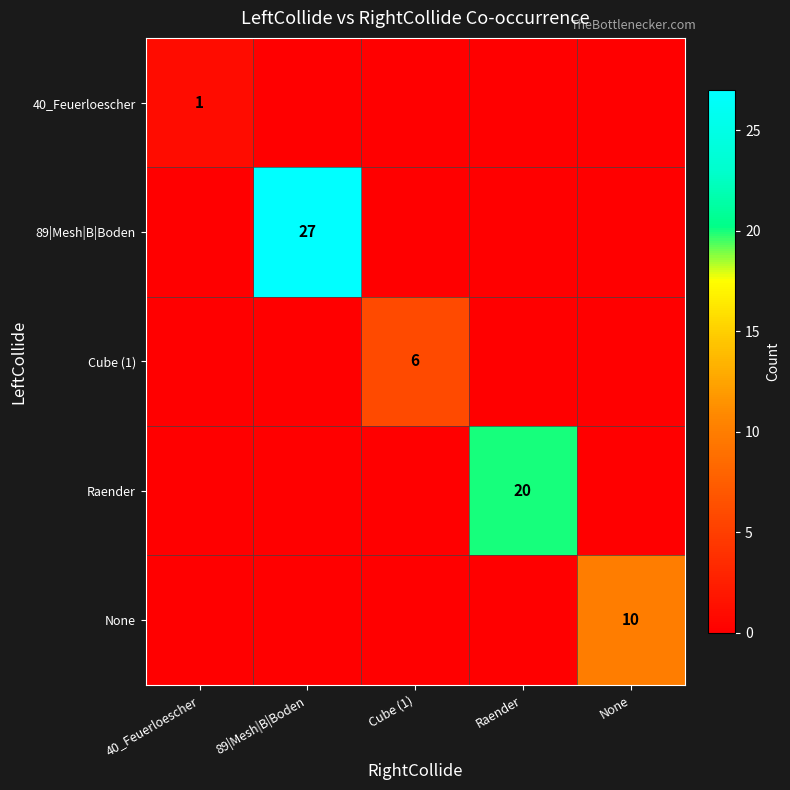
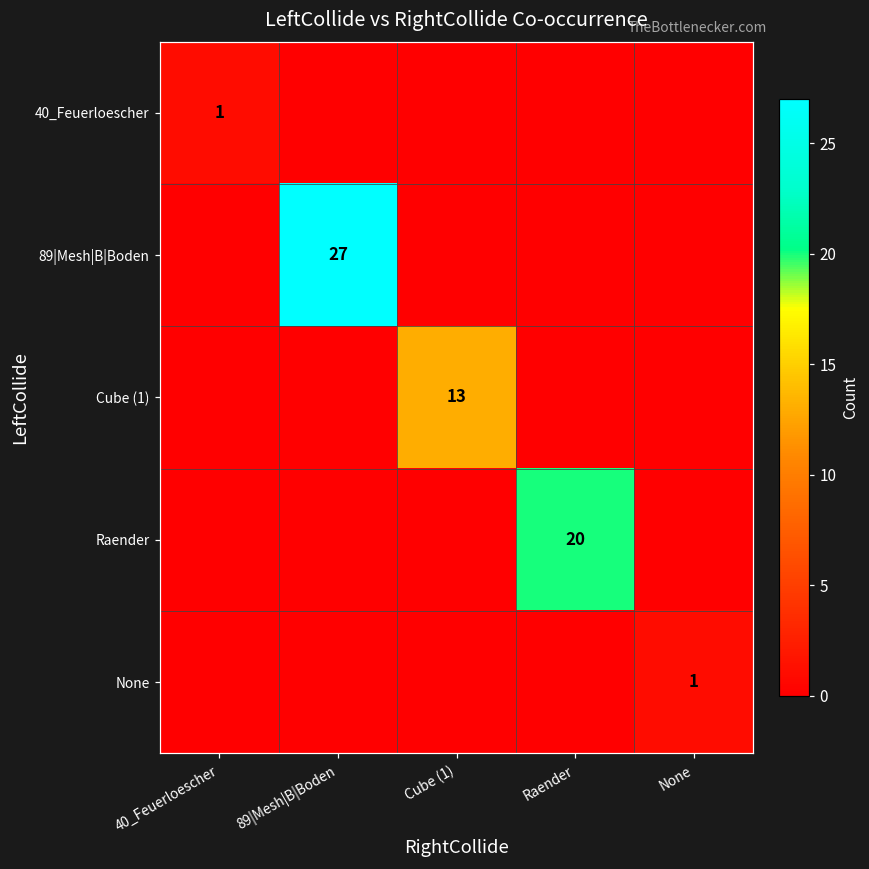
Cube (1), Cube (1): 6 -> 13
None, None: 10 -> 1
